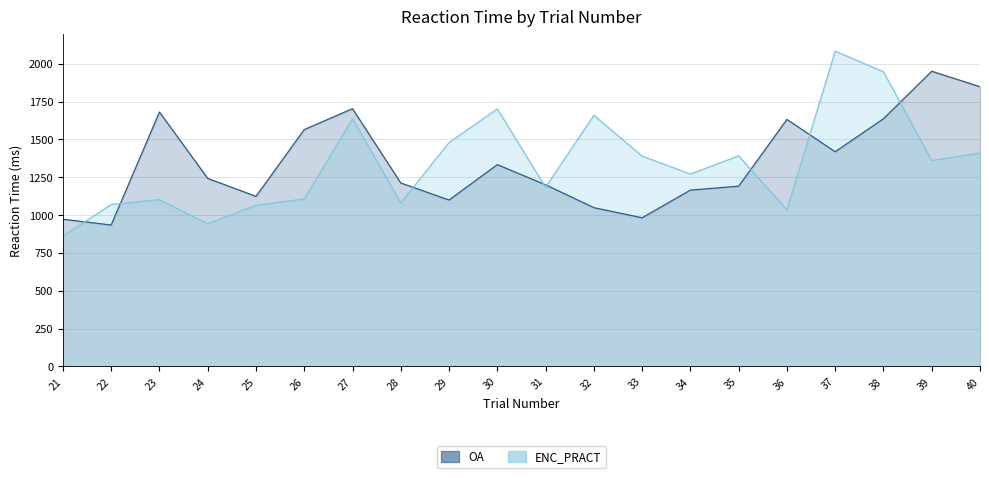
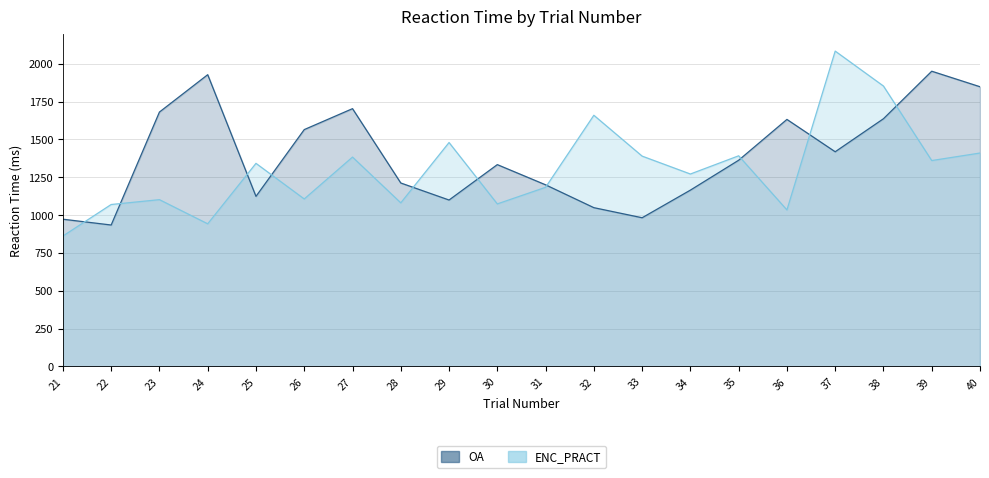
OA, 24: 1240 -> 1930
ENC_PRACT, 25: 1070 -> 1340
ENC_PRACT, 27: 1640 -> 1380
ENC_PRACT, 30: 1700 -> 1070
OA, 35: 1190 -> 1360
ENC_PRACT, 38: 1950 -> 1850
